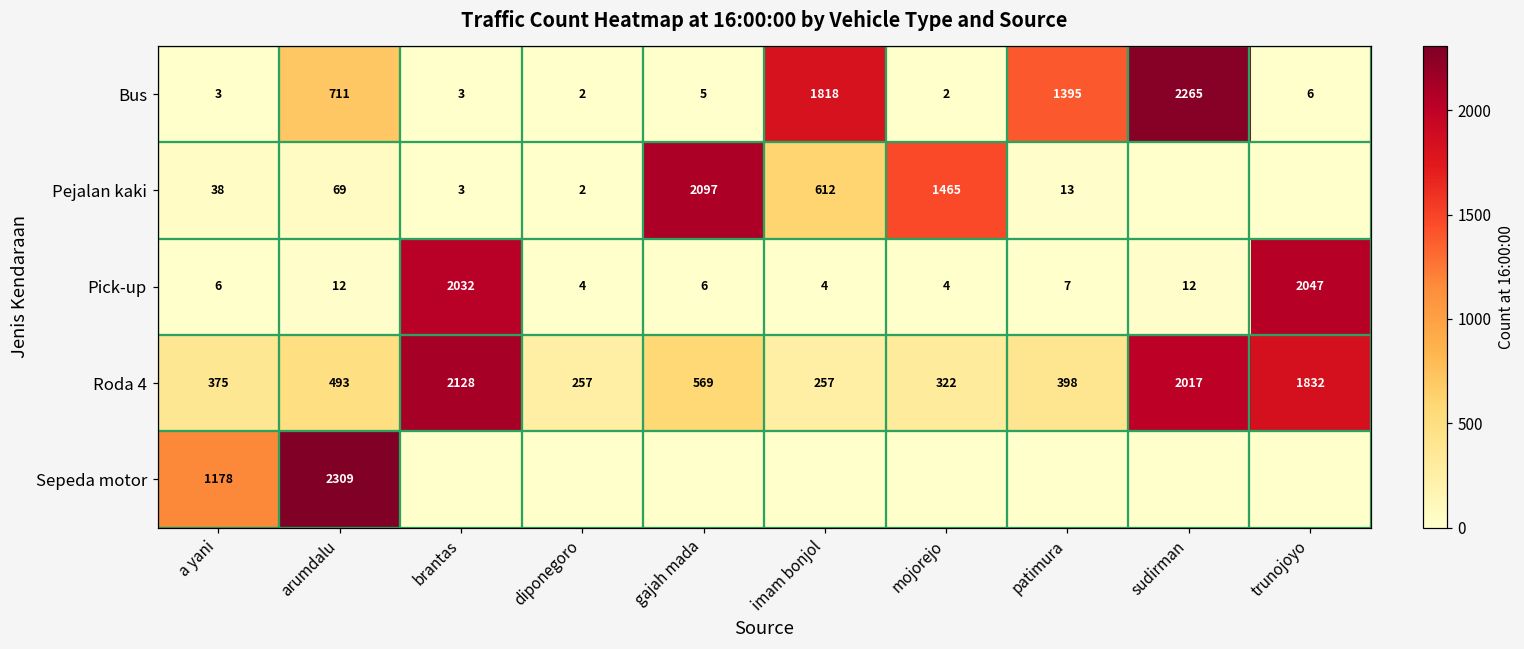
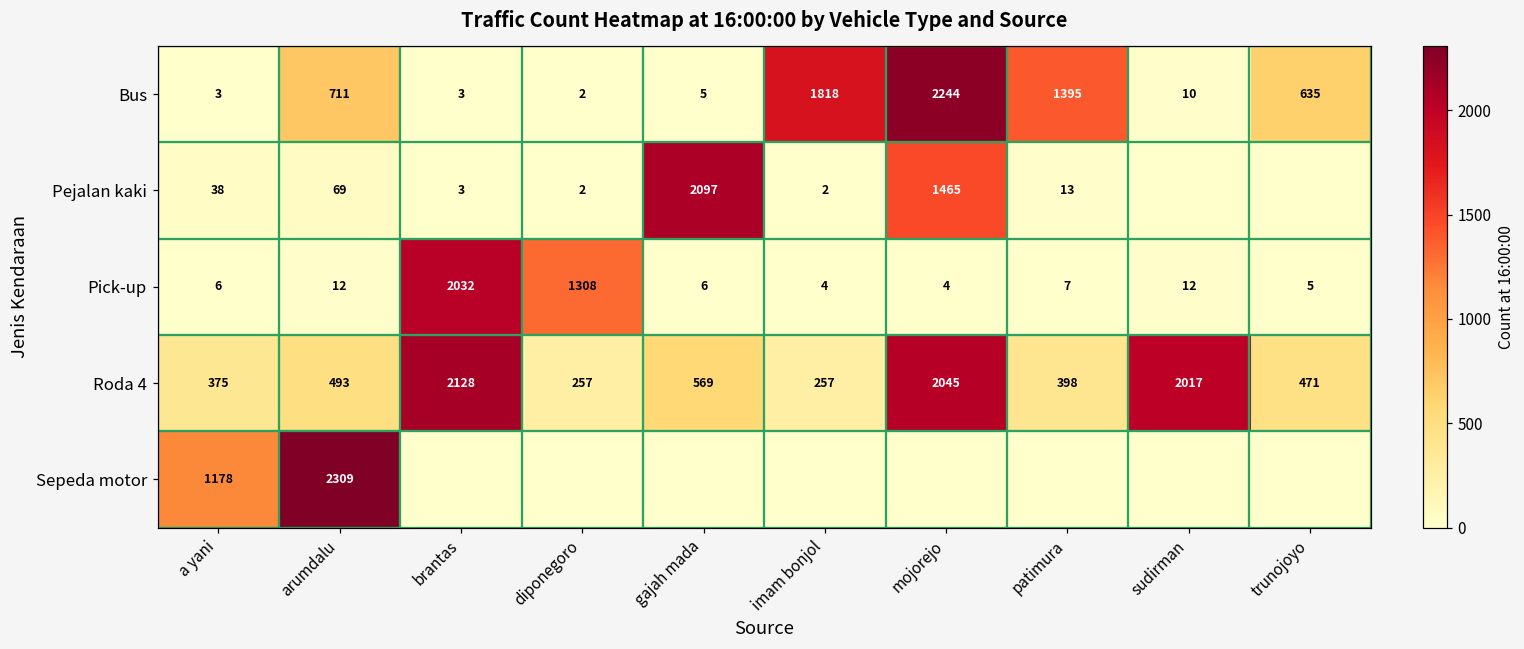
Bus, mojorejo: 2 -> 2244
Bus, sudirman: 2265 -> 10
Bus, trunojoyo: 6 -> 635
Pejalan kaki, imam bonjol: 612 -> 2
Pick-up, diponegoro: 4 -> 1308
Pick-up, trunojoyo: 2047 -> 5
Roda 4, mojorejo: 322 -> 2045
Roda 4, trunojoyo: 1832 -> 471
